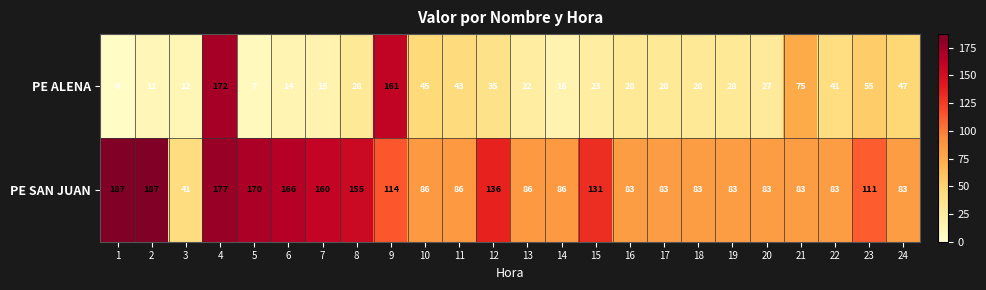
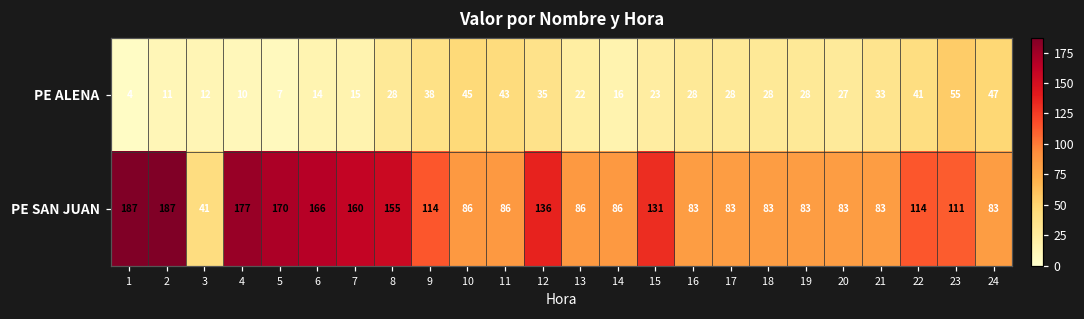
PE ALENA, 4: 172 -> 10
PE ALENA, 9: 161 -> 38
PE ALENA, 21: 75 -> 33
PE SAN JUAN, 22: 83 -> 114
